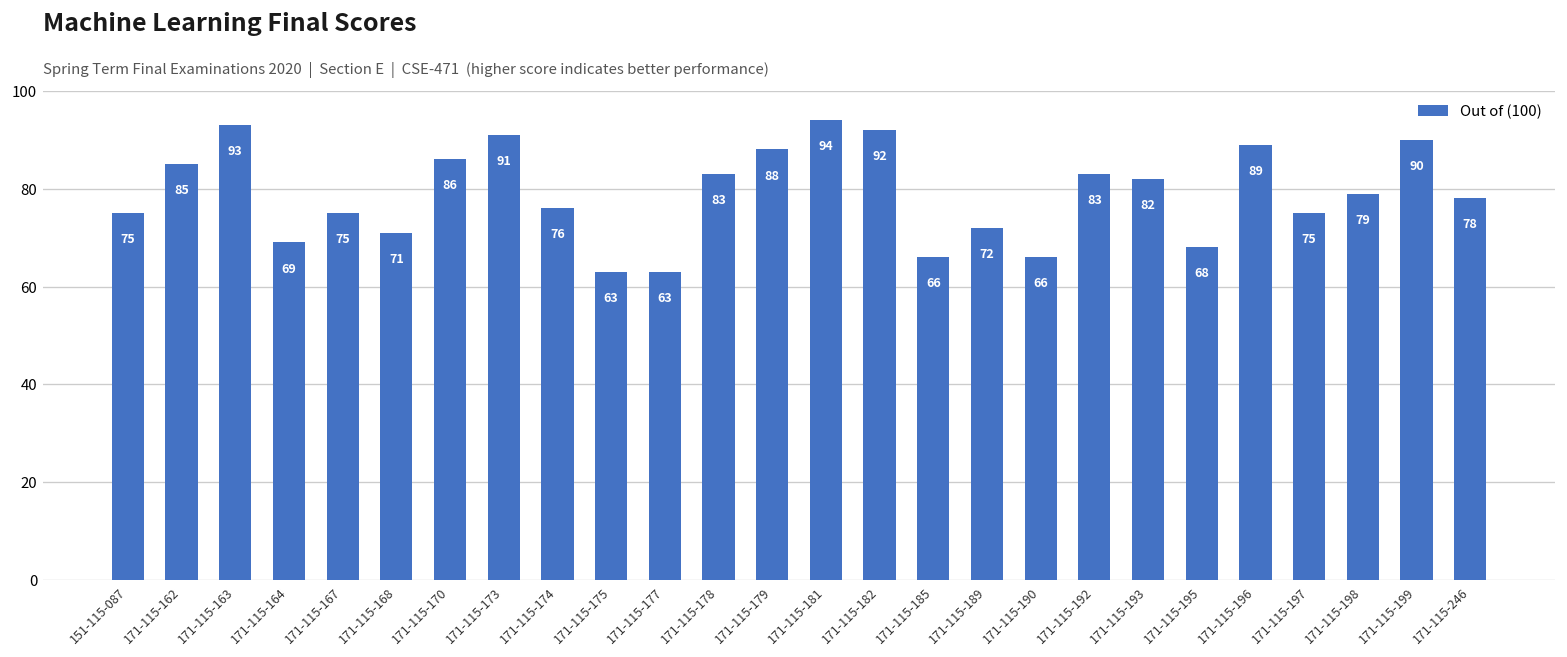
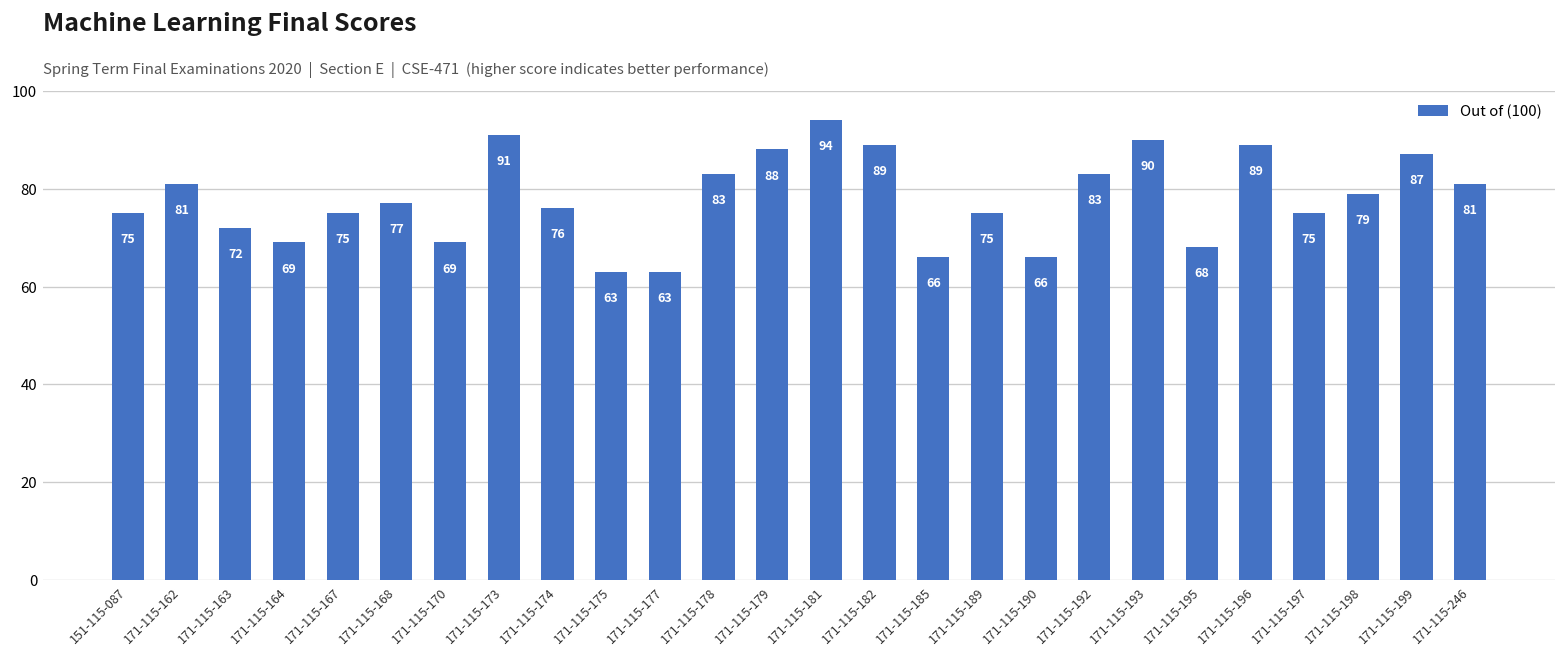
171-115-162: 85 -> 81
171-115-163: 93 -> 72
171-115-168: 71 -> 77
171-115-170: 86 -> 69
171-115-182: 92 -> 89
171-115-189: 72 -> 75
171-115-193: 82 -> 90
171-115-199: 90 -> 87
171-115-246: 78 -> 81
